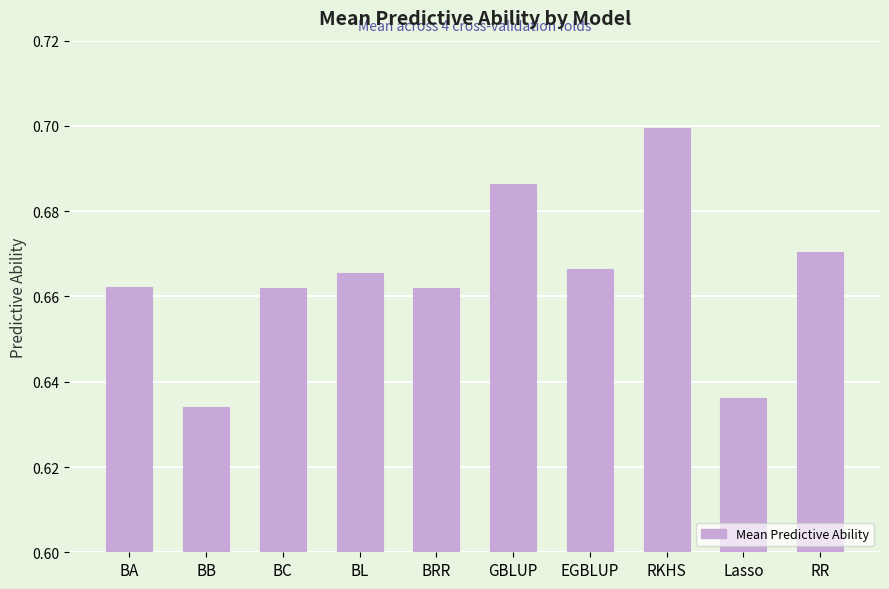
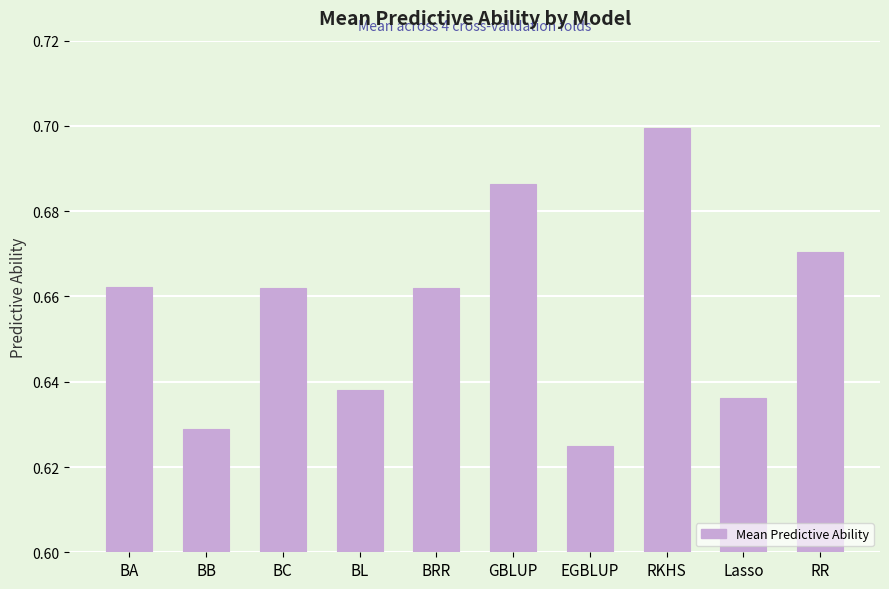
BB: 0.634 -> 0.629
BL: 0.666 -> 0.638
EGBLUP: 0.667 -> 0.625
